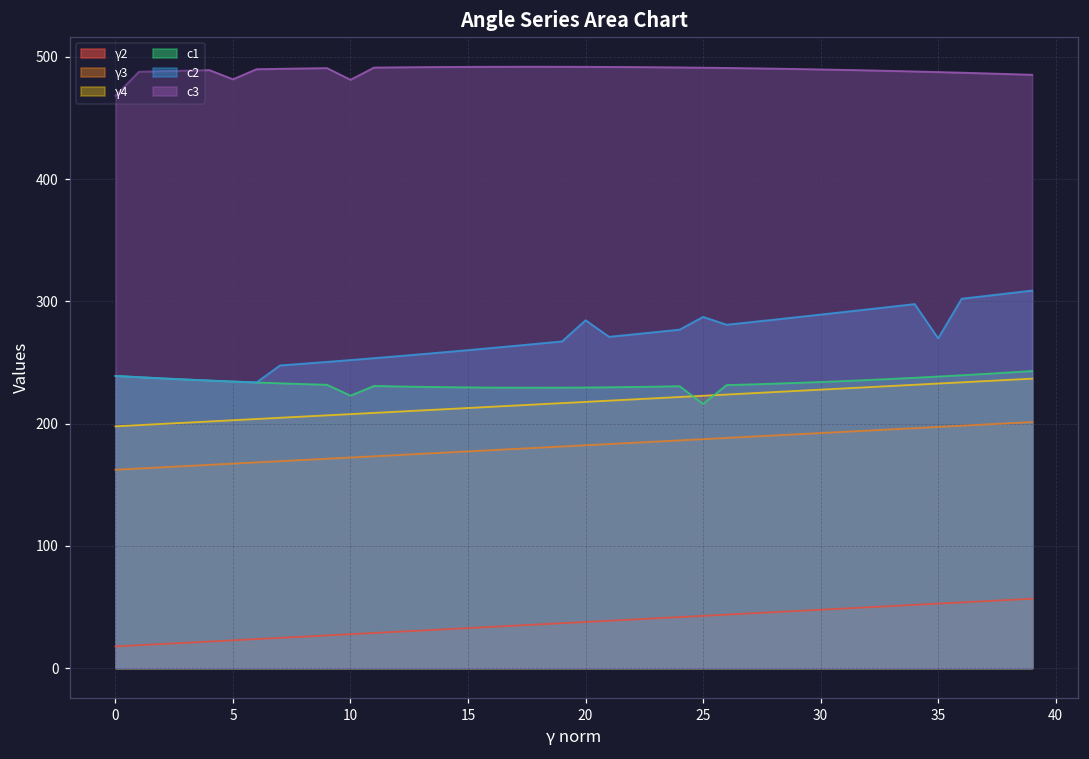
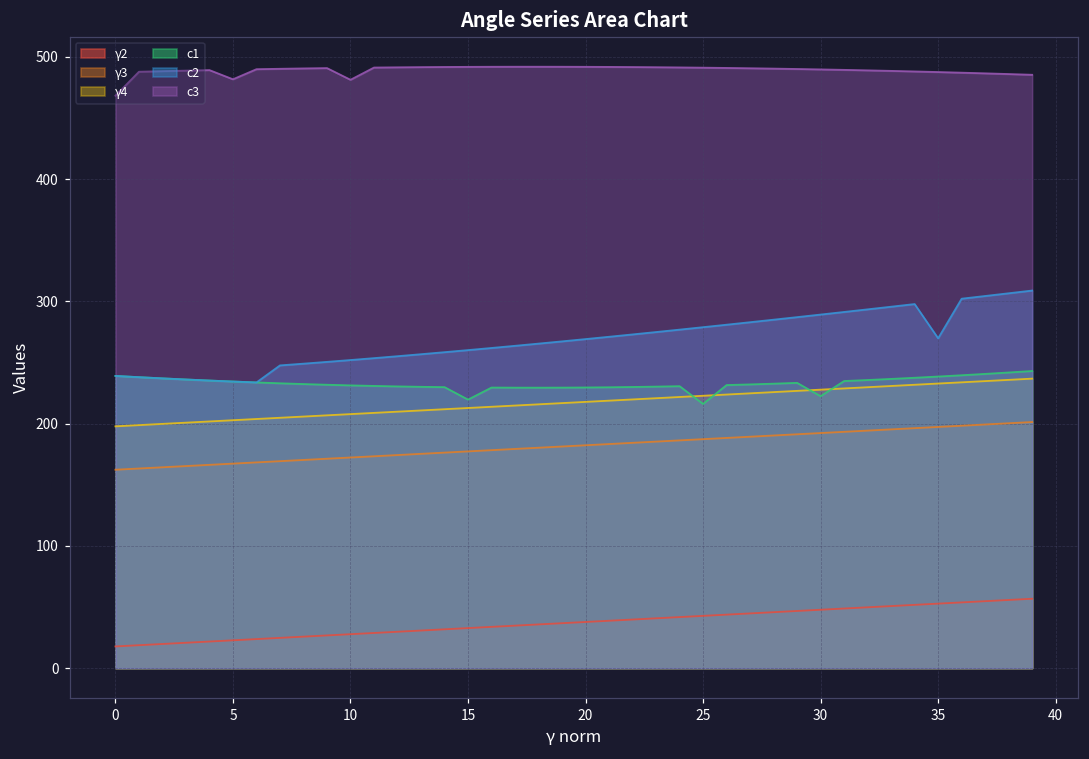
c1, 10: 223 -> 231
c1, 15: 230 -> 220
c2, 20: 285 -> 269
c2, 25: 287 -> 279
c1, 30: 234 -> 222
